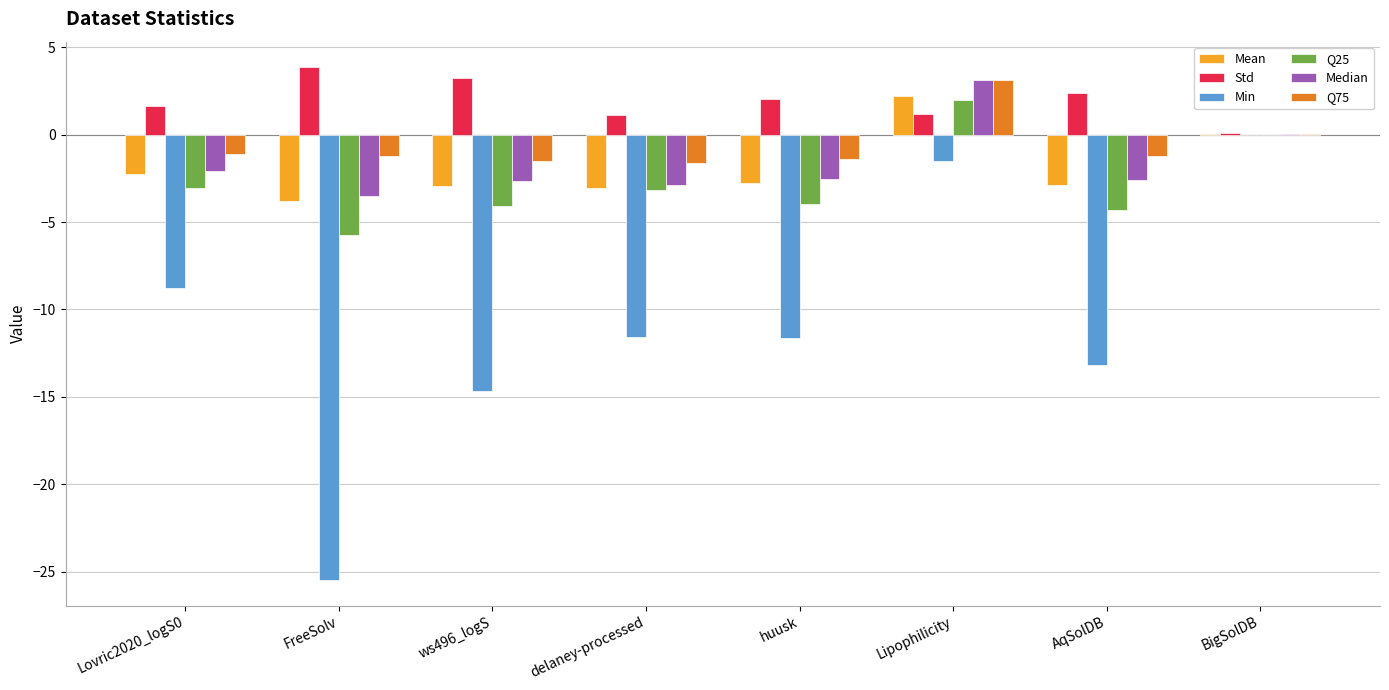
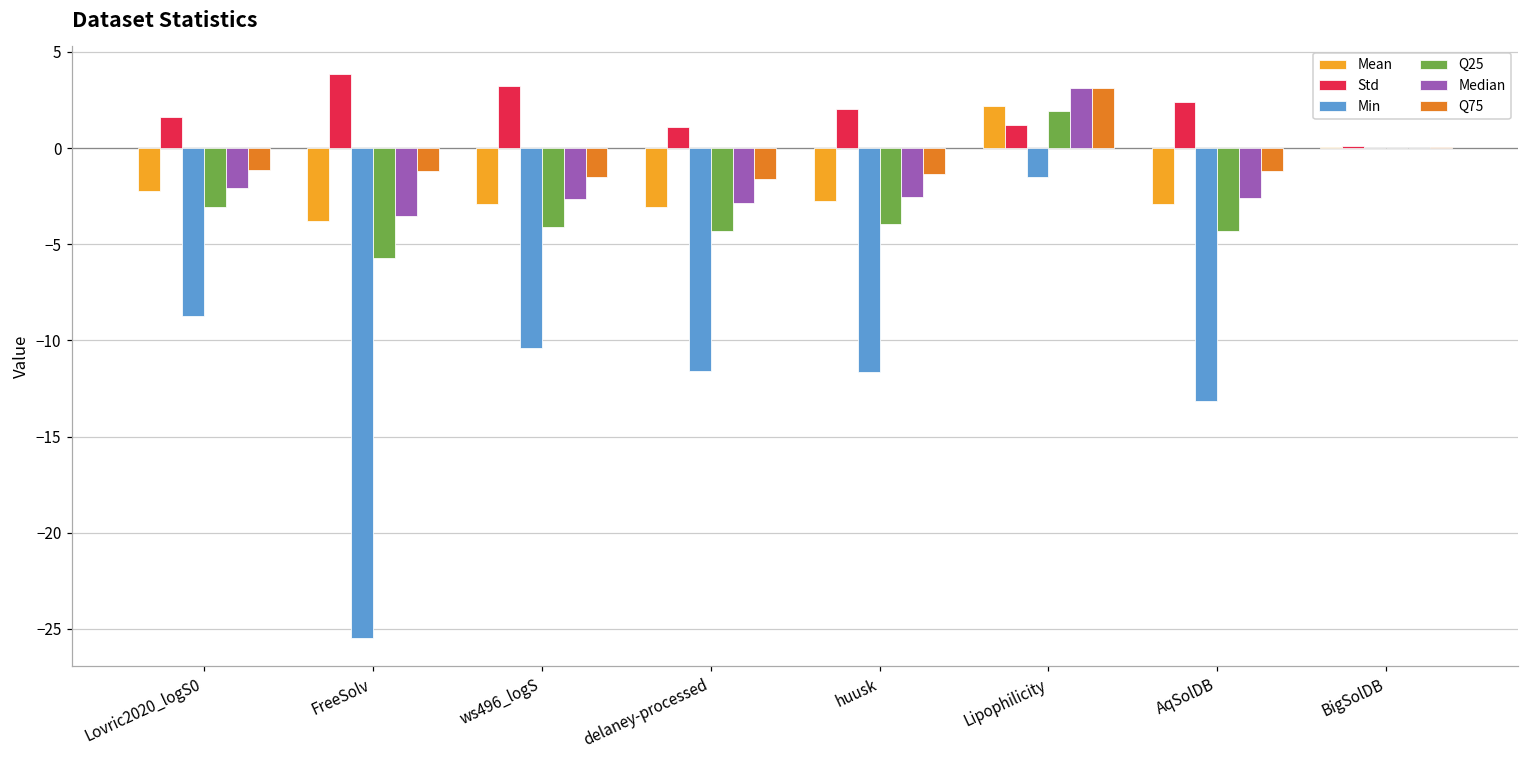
Min, ws496_logS: -14.6 -> -10.4
Q25, delaney-processed: -3.2 -> -4.3
